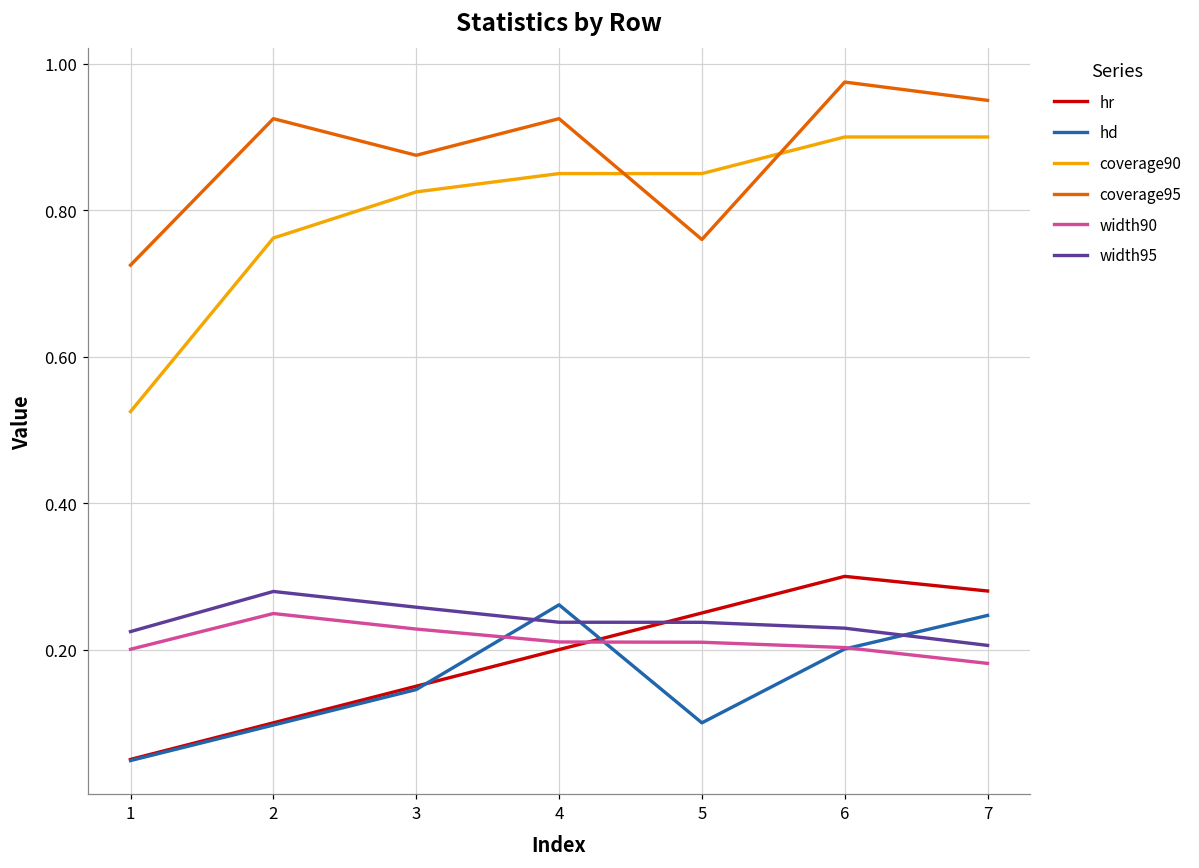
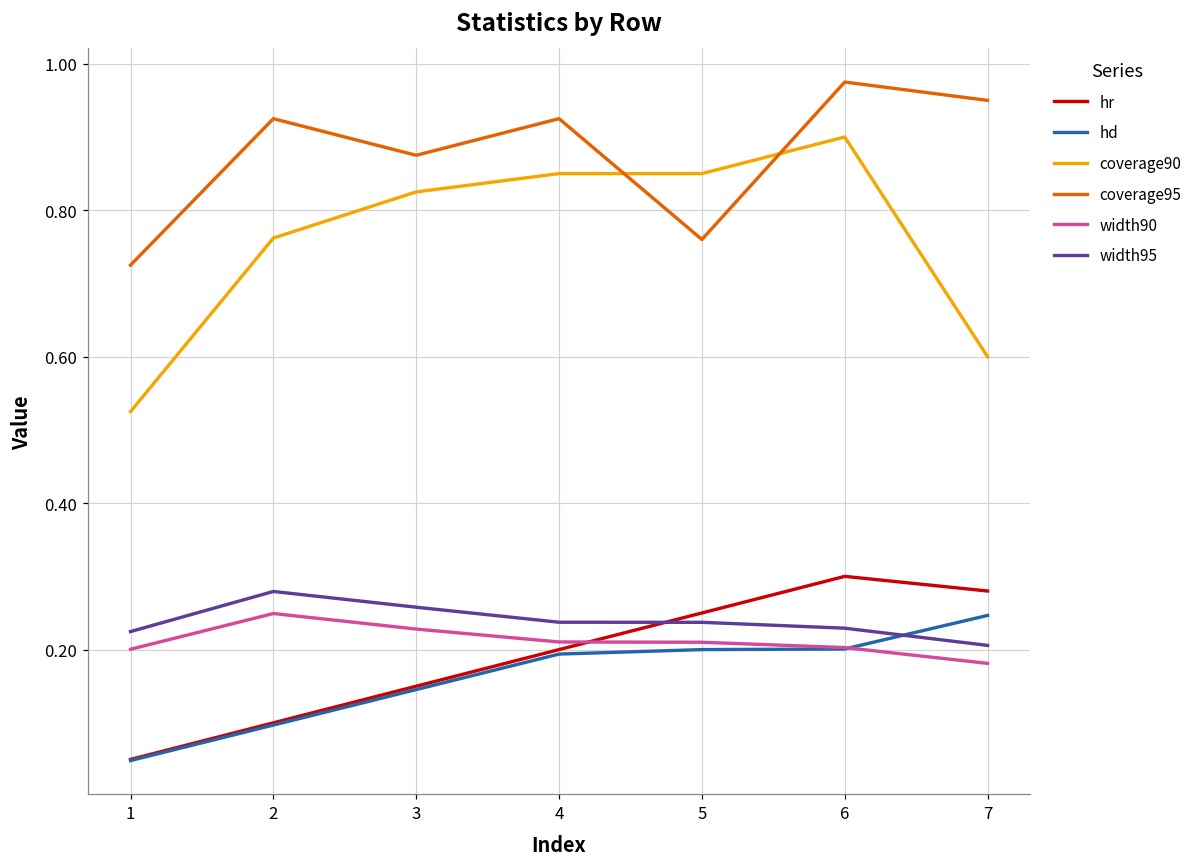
hd, 4: 0.26 -> 0.19
hd, 5: 0.1 -> 0.2
coverage90, 7: 0.9 -> 0.6
